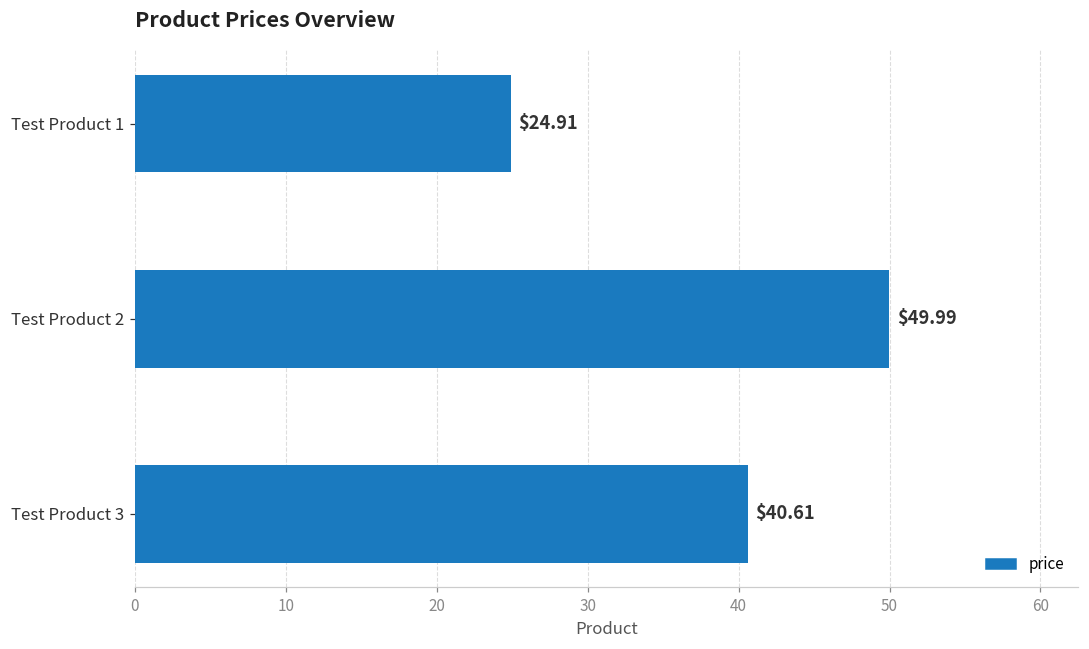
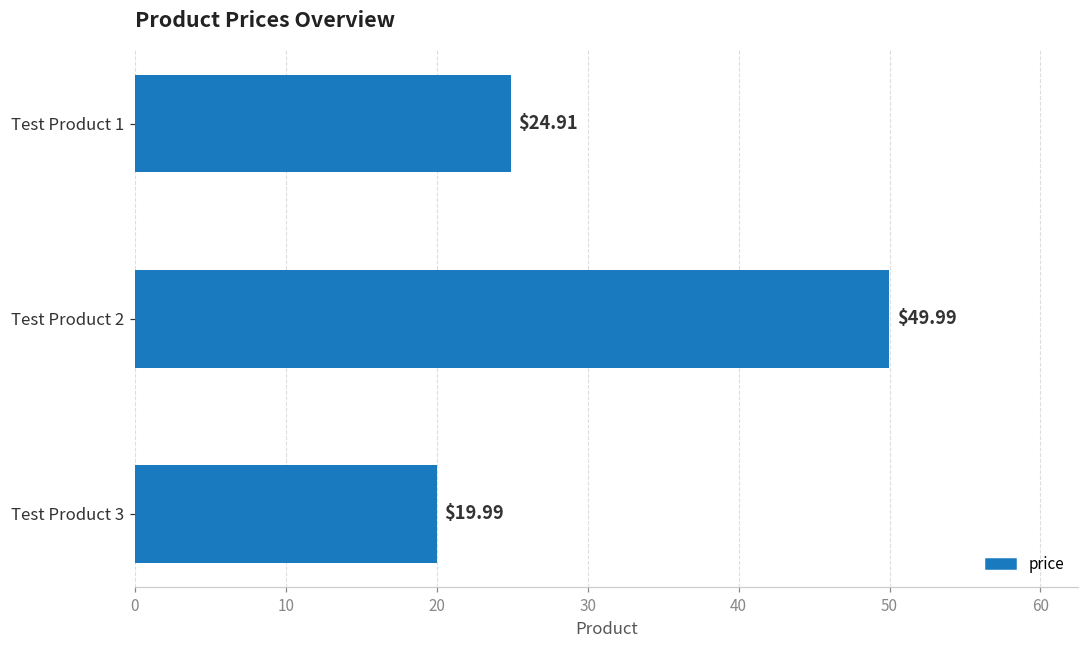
Test Product 3: $40.61 -> $19.99
